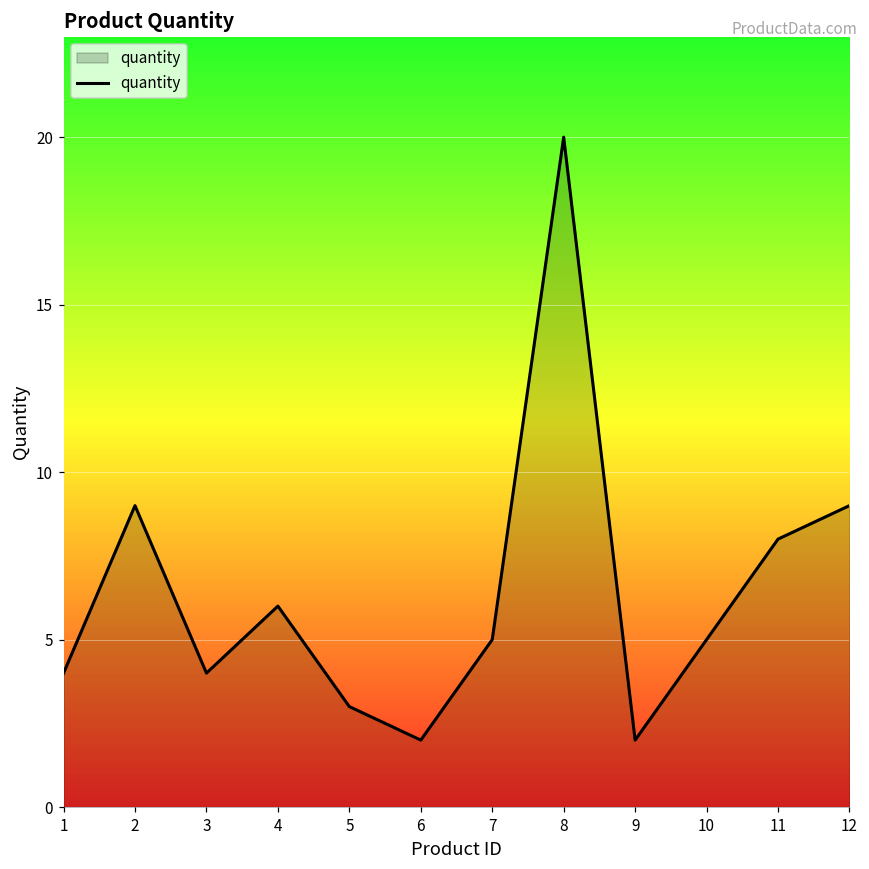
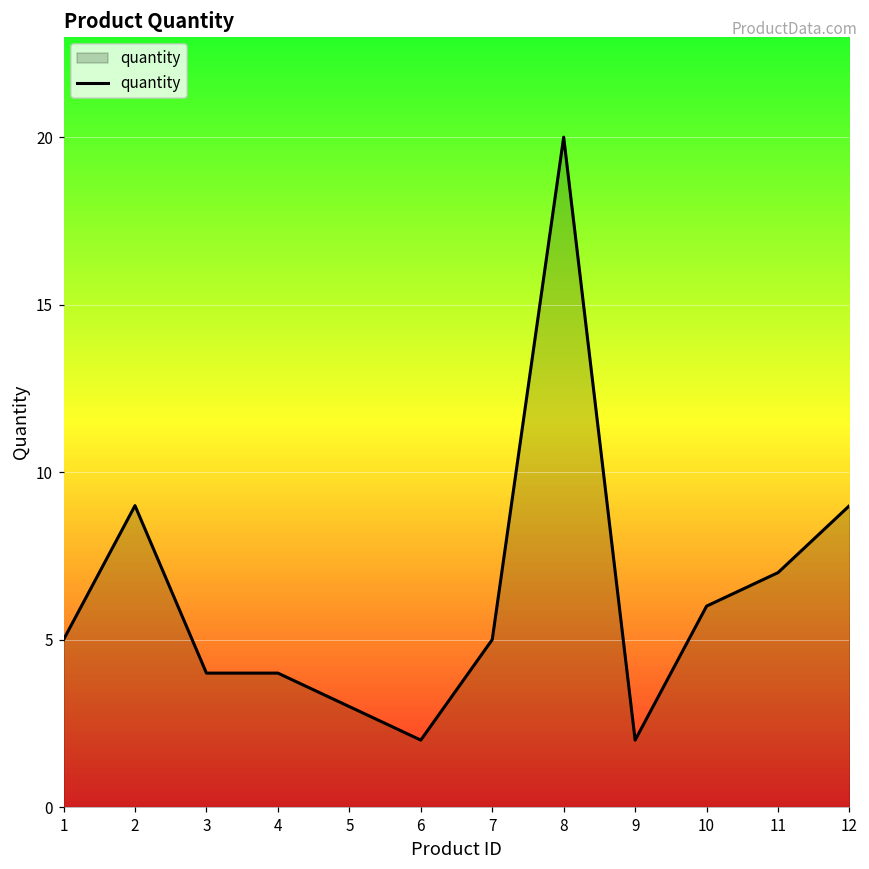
1: 4 -> 5
4: 6 -> 4
10: 5 -> 6
11: 8 -> 7
